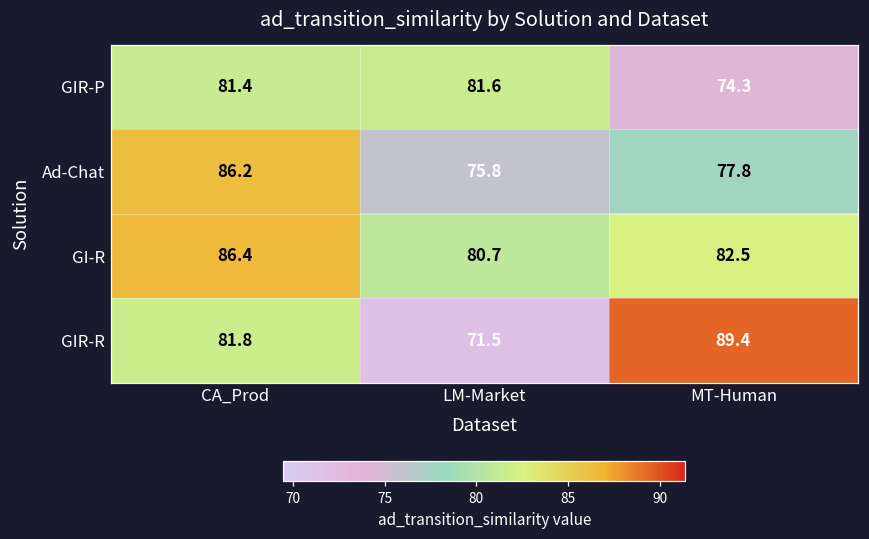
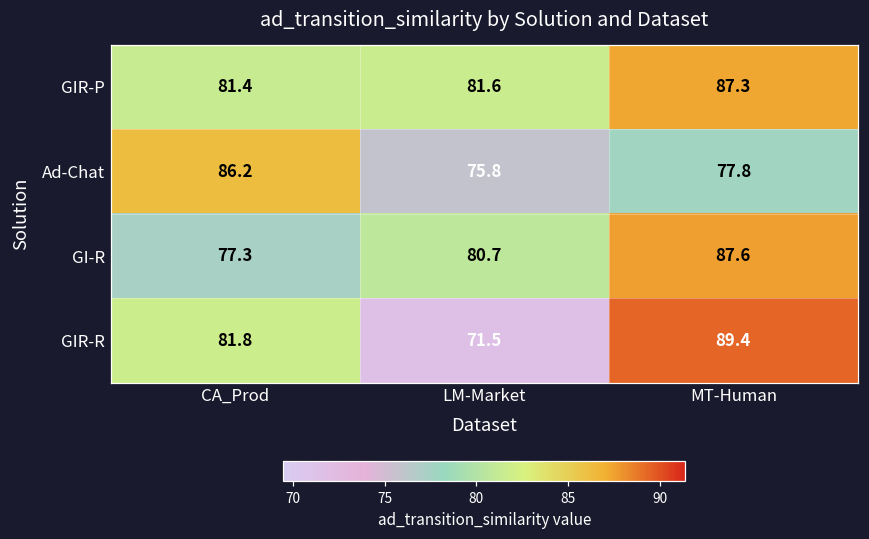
GIR-P, MT-Human: 74.3 -> 87.3
GI-R, CA_Prod: 86.4 -> 77.3
GI-R, MT-Human: 82.5 -> 87.6
